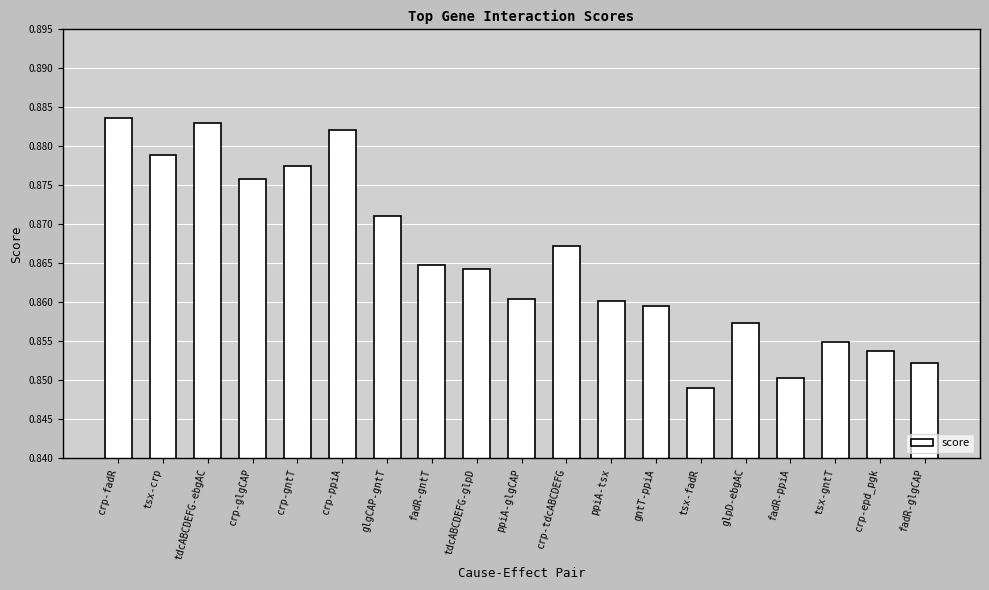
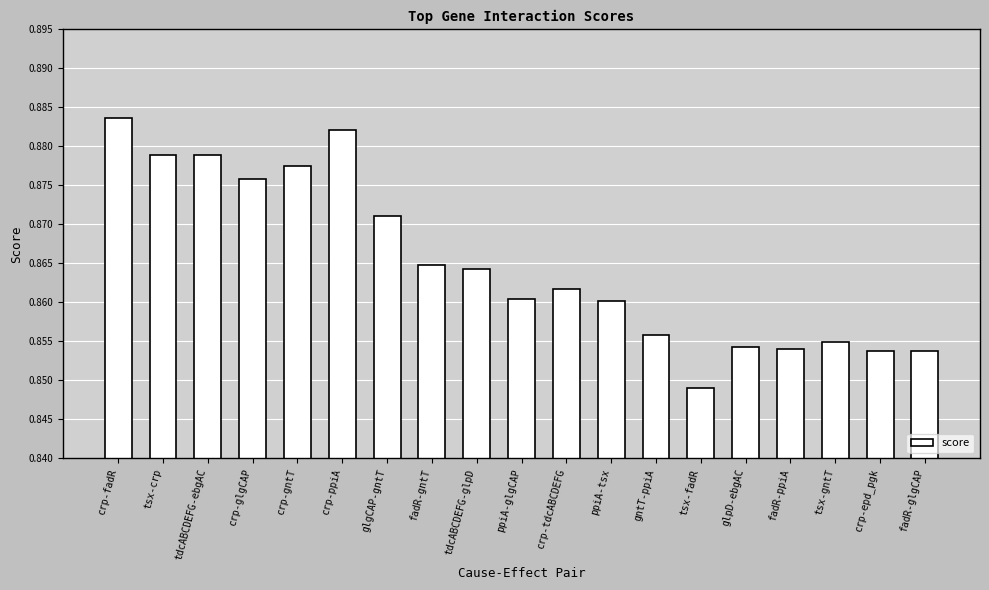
tdcABCDEFG-ebgAC: 0.883 -> 0.879
crp-tdcABCDEFG: 0.867 -> 0.862
gntT-ppiA: 0.860 -> 0.856
glpD-ebgAC: 0.857 -> 0.854
fadR-ppiA: 0.850 -> 0.854
fadR-glgCAP: 0.852 -> 0.854
